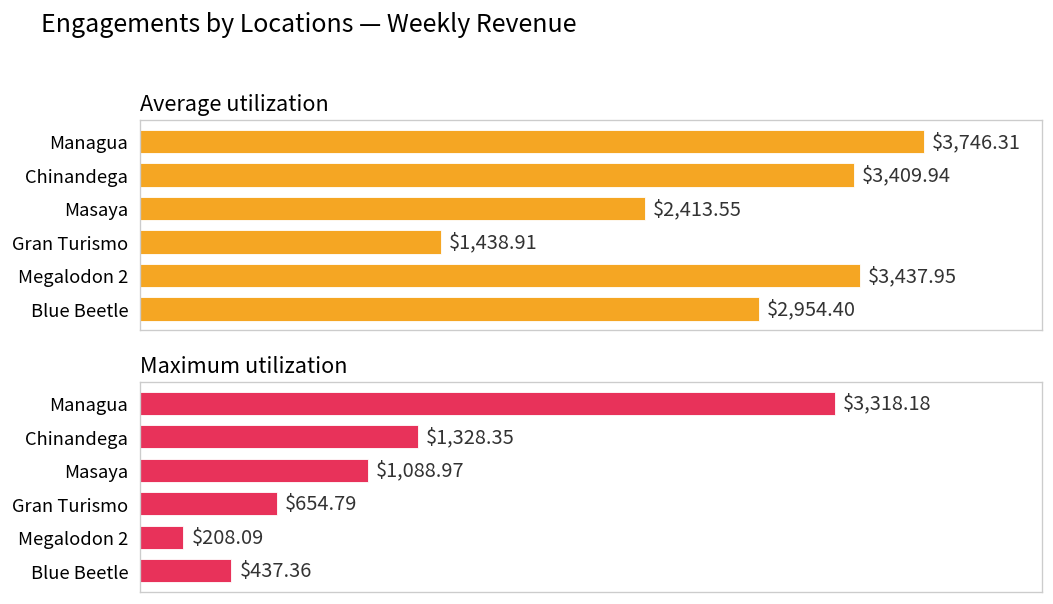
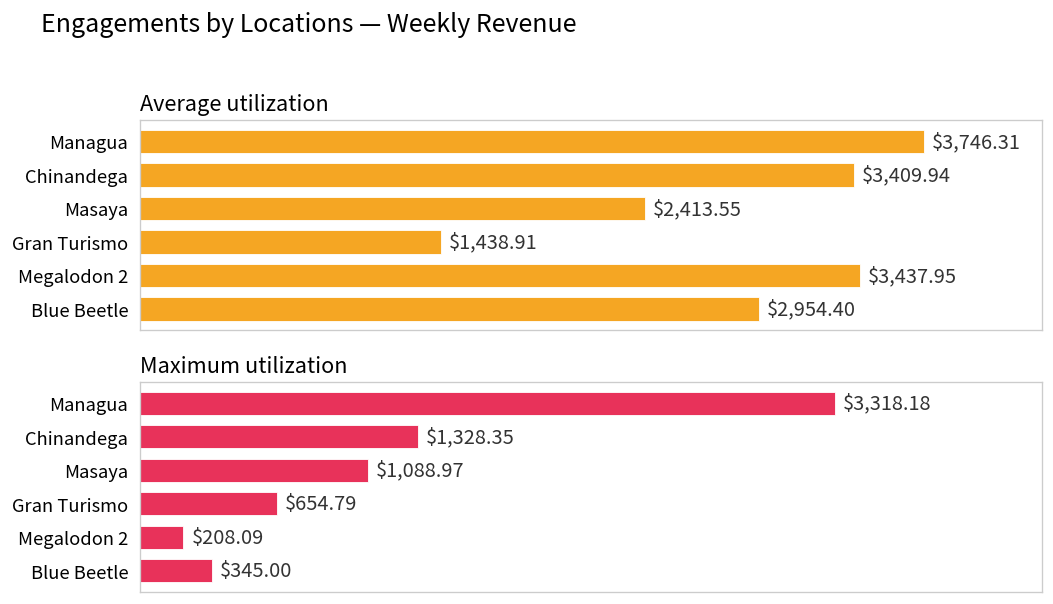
Maximum utilization, Blue Beetle: $437.36 -> $345.00
